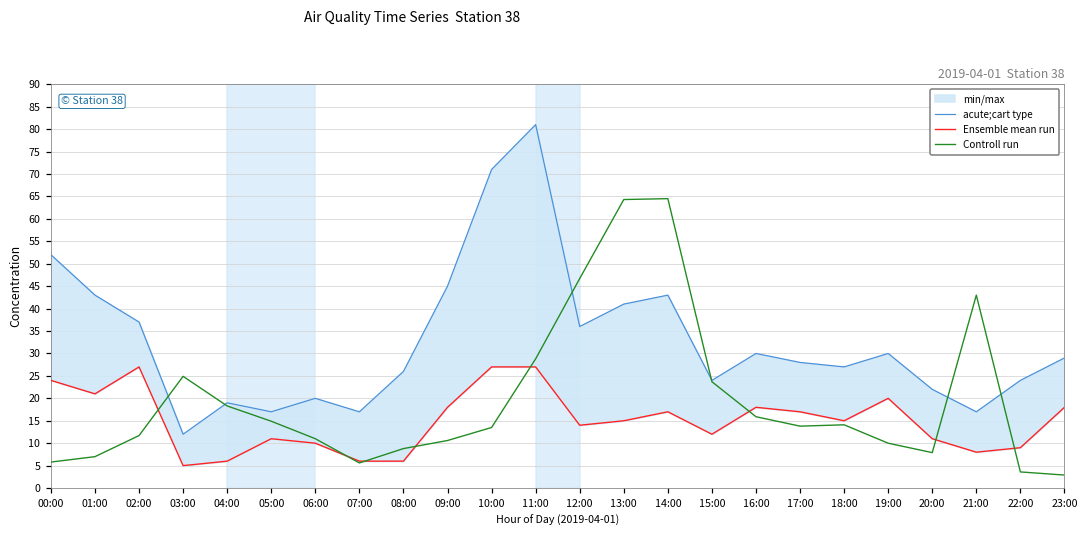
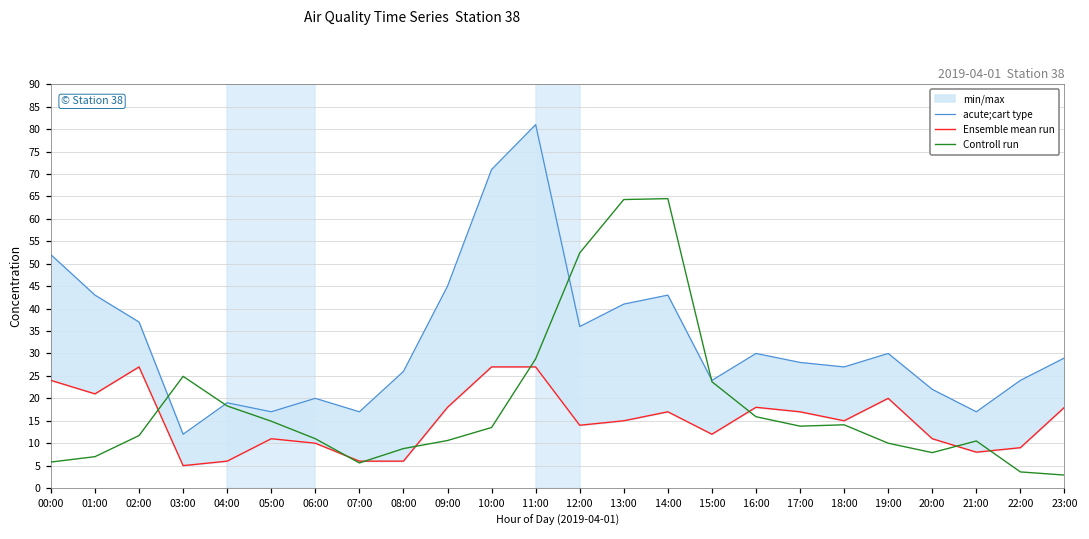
Controll run, 12:00: 47 -> 52
Controll run, 21:00: 43 -> 11
